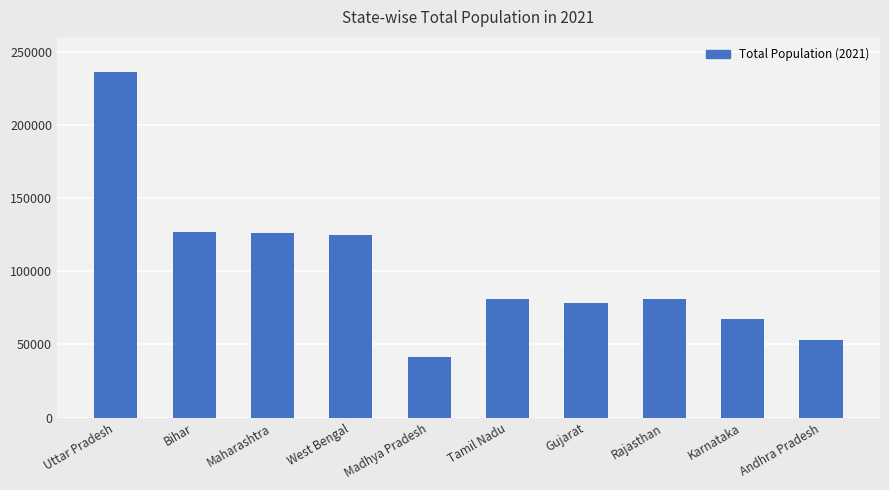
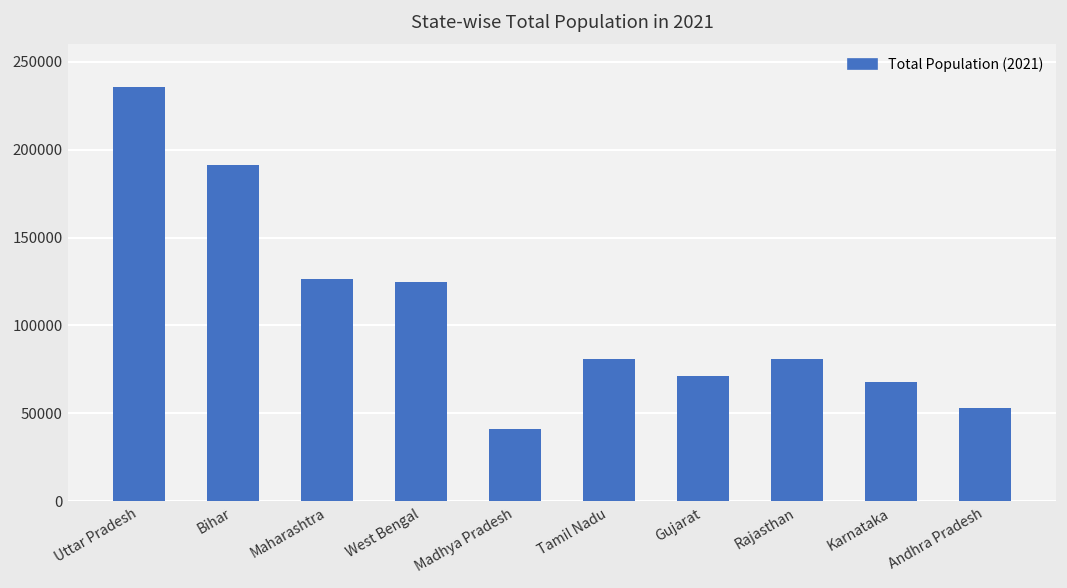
Bihar: 127000 -> 191000
Gujarat: 79000 -> 72000
